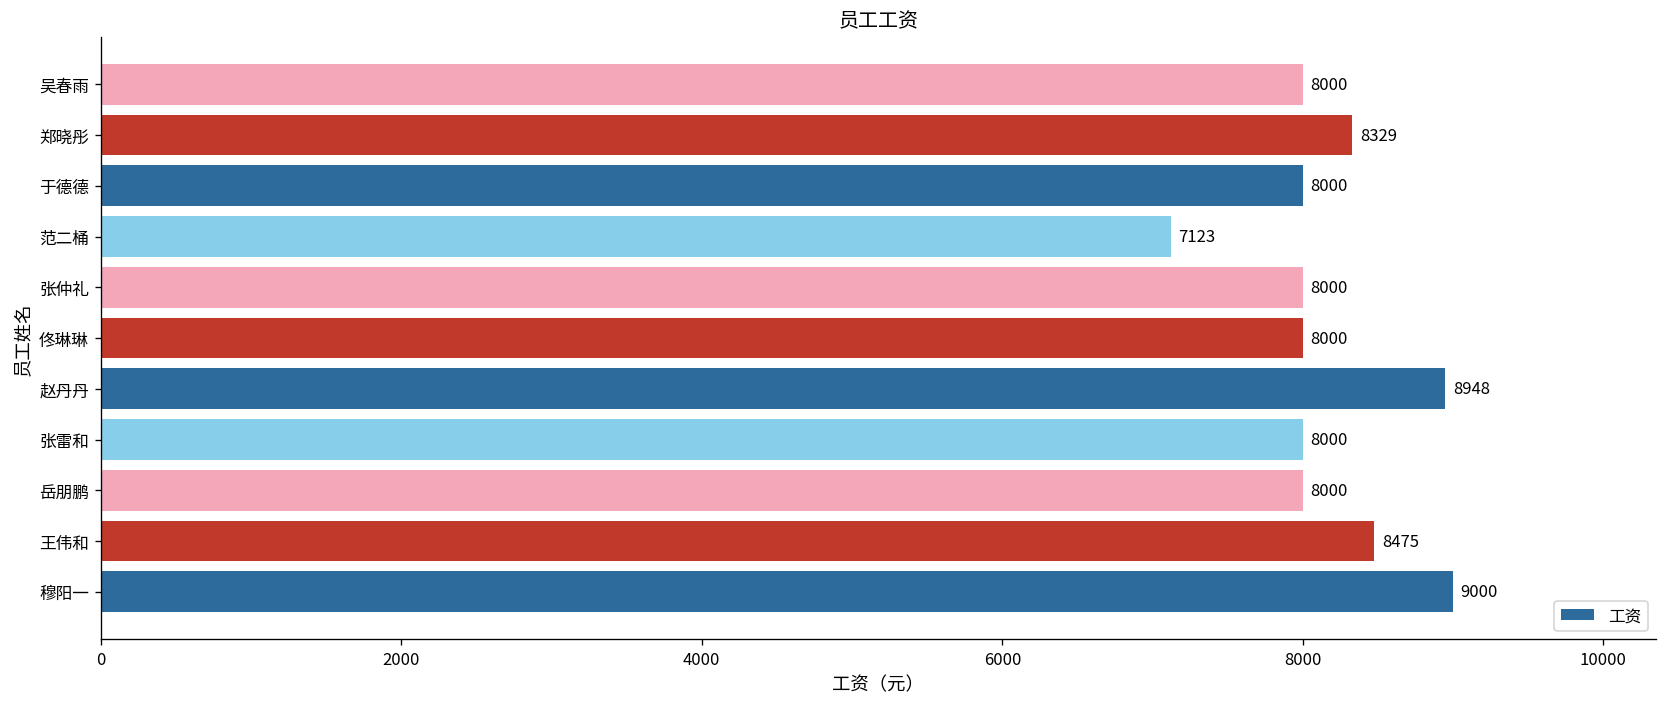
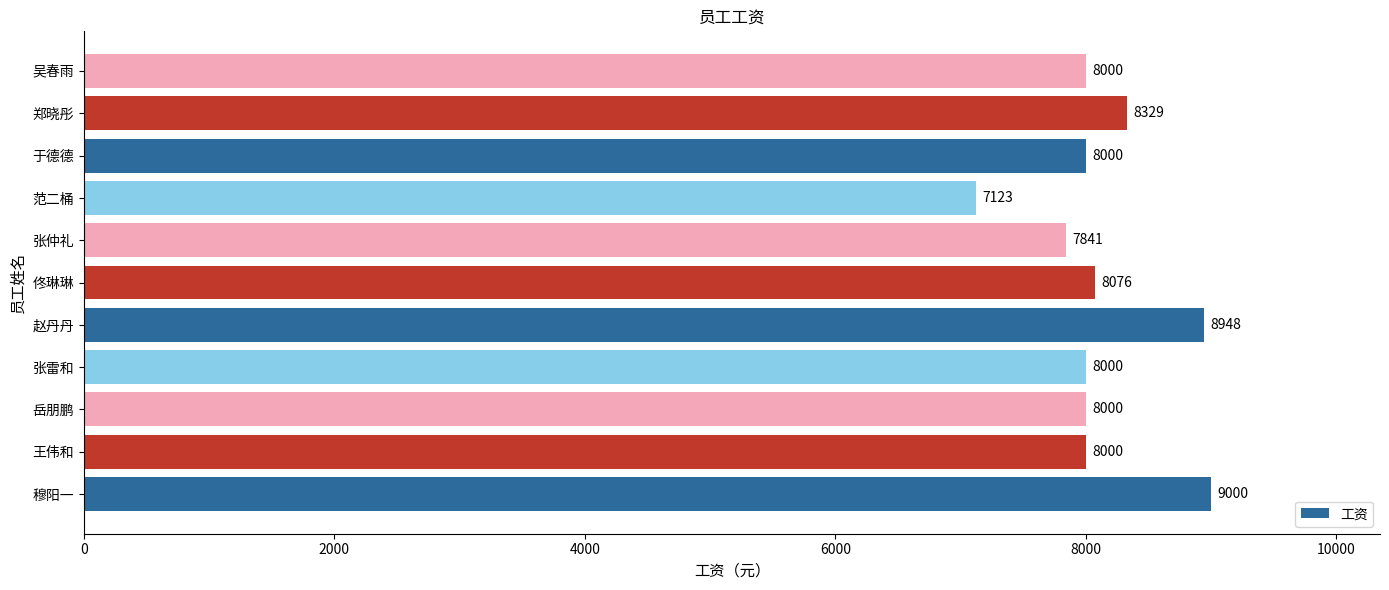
张仲礼: 8000 -> 7841
佟琳琳: 8000 -> 8076
王伟和: 8475 -> 8000
